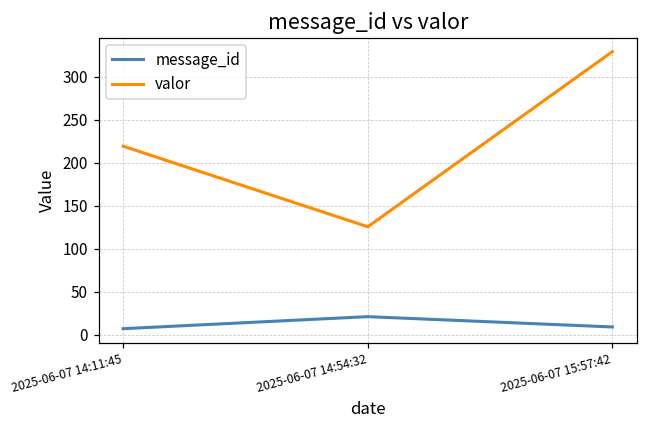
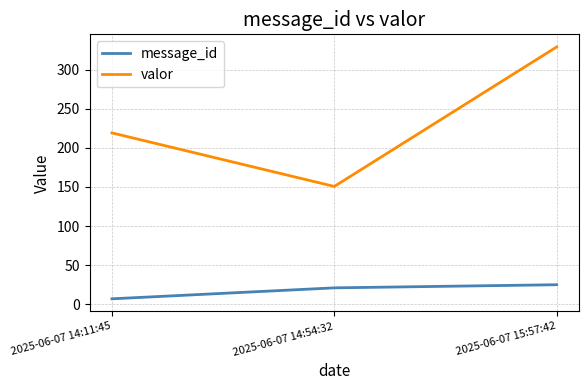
valor, 2025-06-07 14:54:32: 130 -> 150
message_id, 2025-06-07 15:57:42: 10 -> 30
